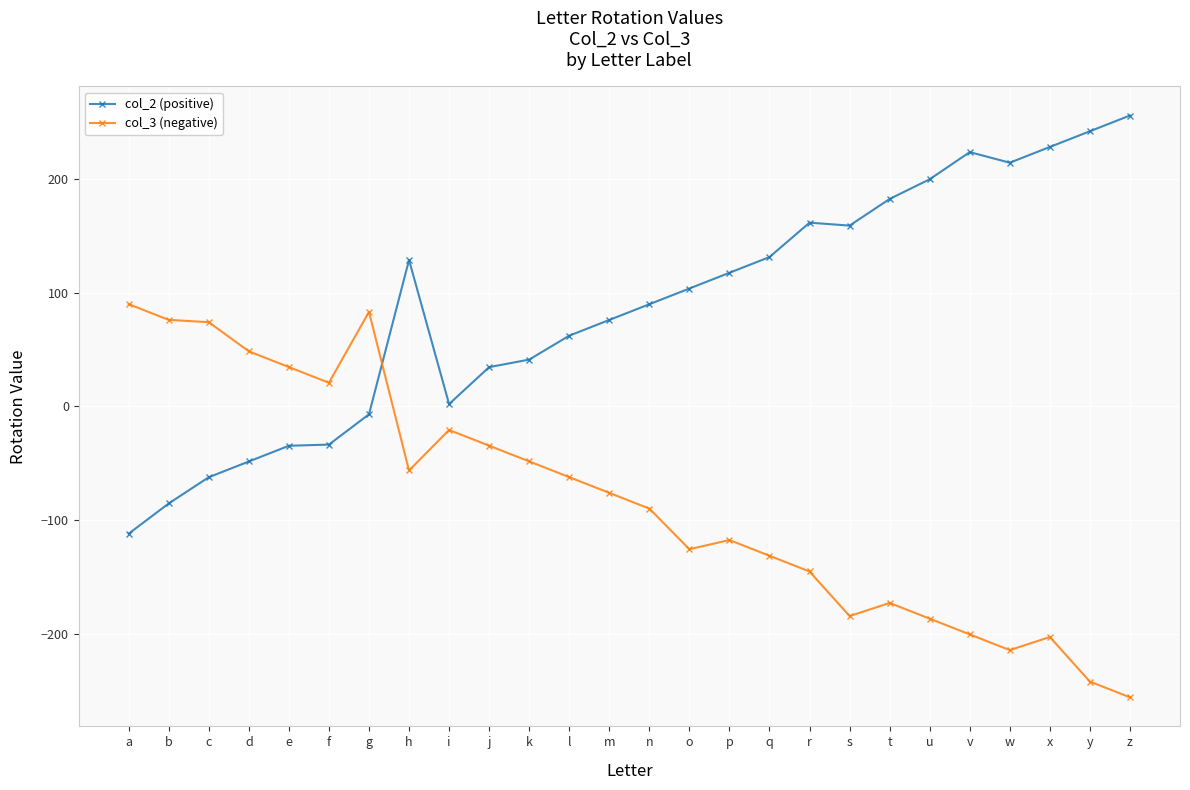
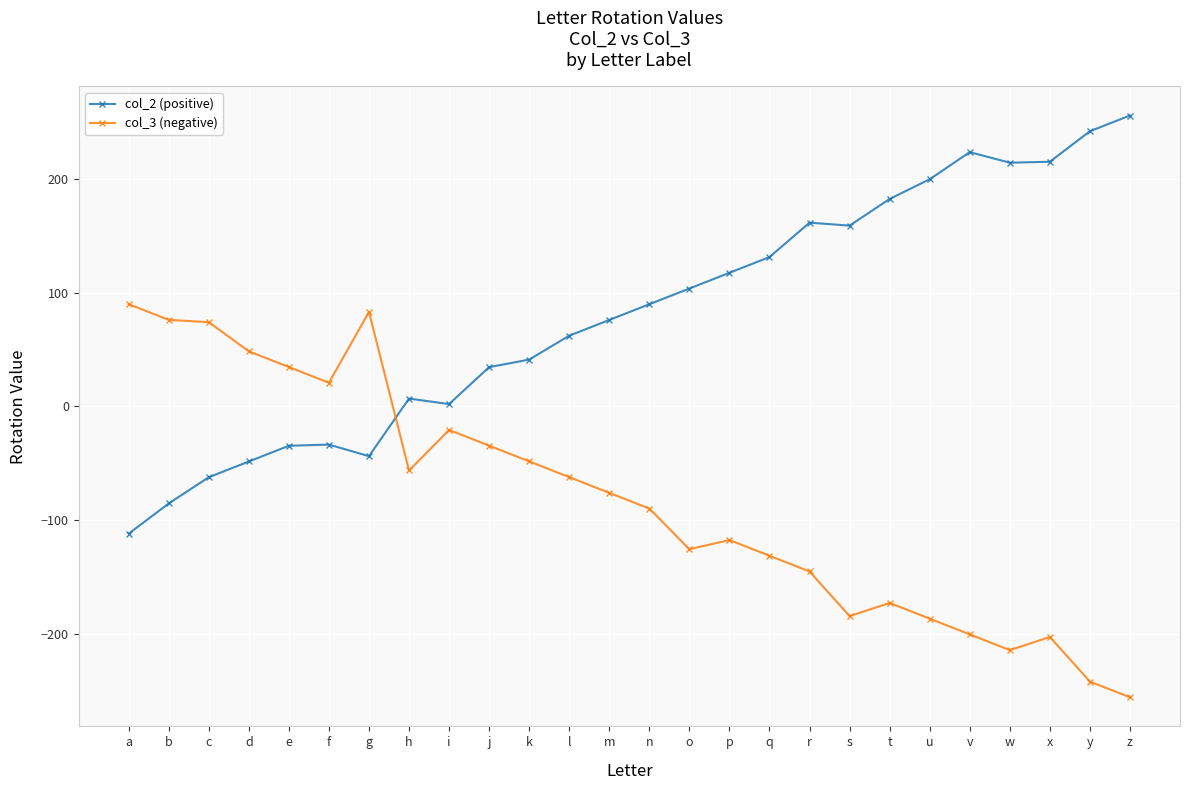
col_2 (positive), g: -7 -> -44
col_2 (positive), h: 129 -> 7
col_2 (positive), x: 228 -> 215
